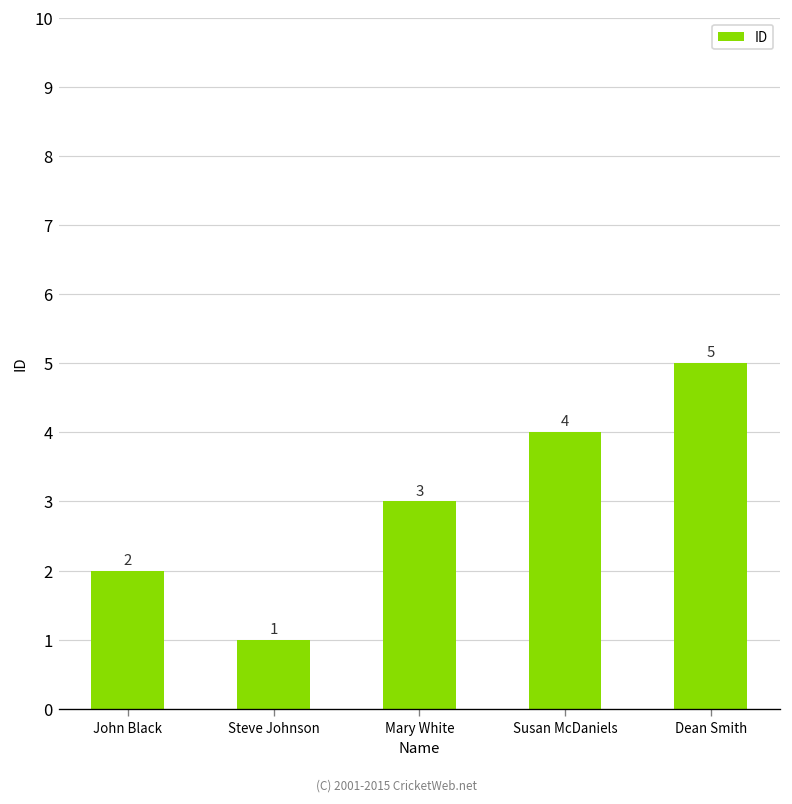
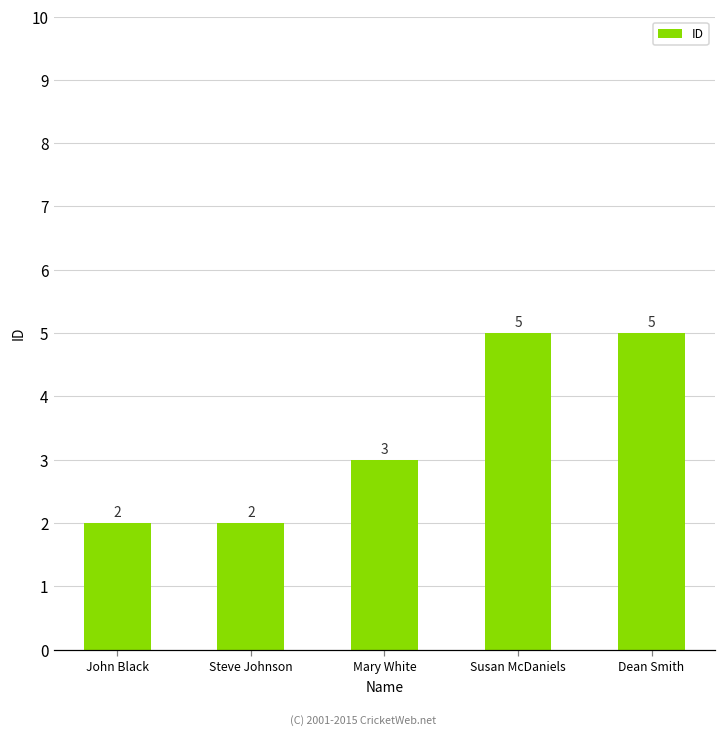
Steve Johnson: 1 -> 2
Susan McDaniels: 4 -> 5
